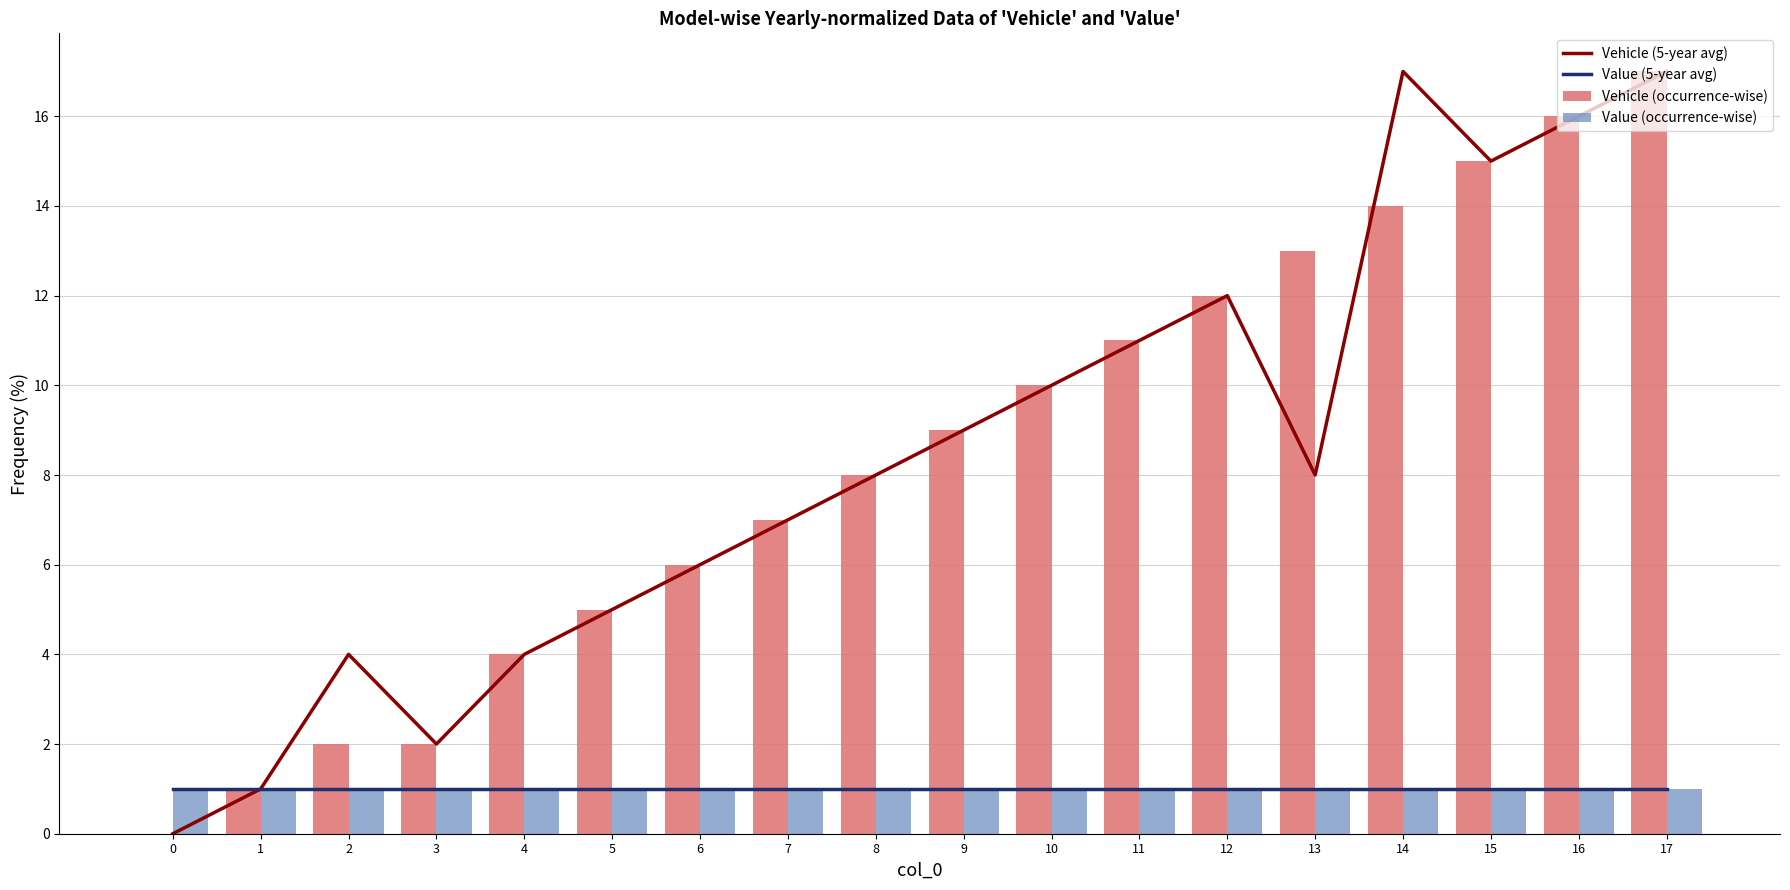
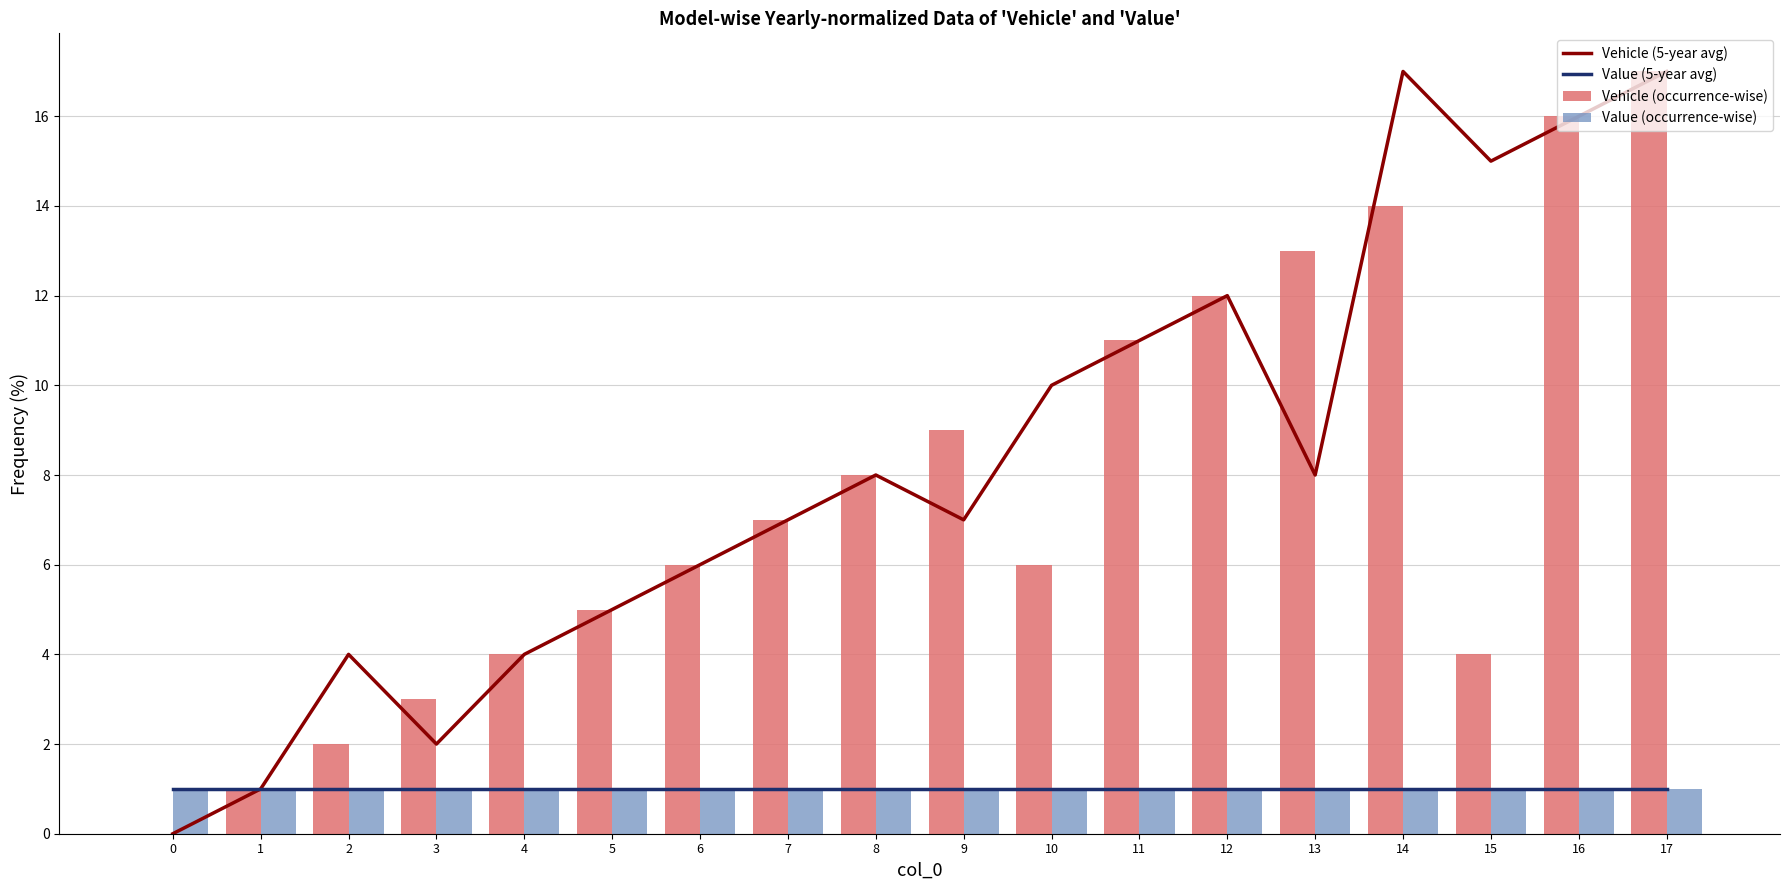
Vehicle (occurrence-wise), 3: 2 -> 3
Vehicle (5-year avg), 9: 9 -> 7
Vehicle (occurrence-wise), 10: 10 -> 6
Vehicle (occurrence-wise), 15: 15 -> 4
